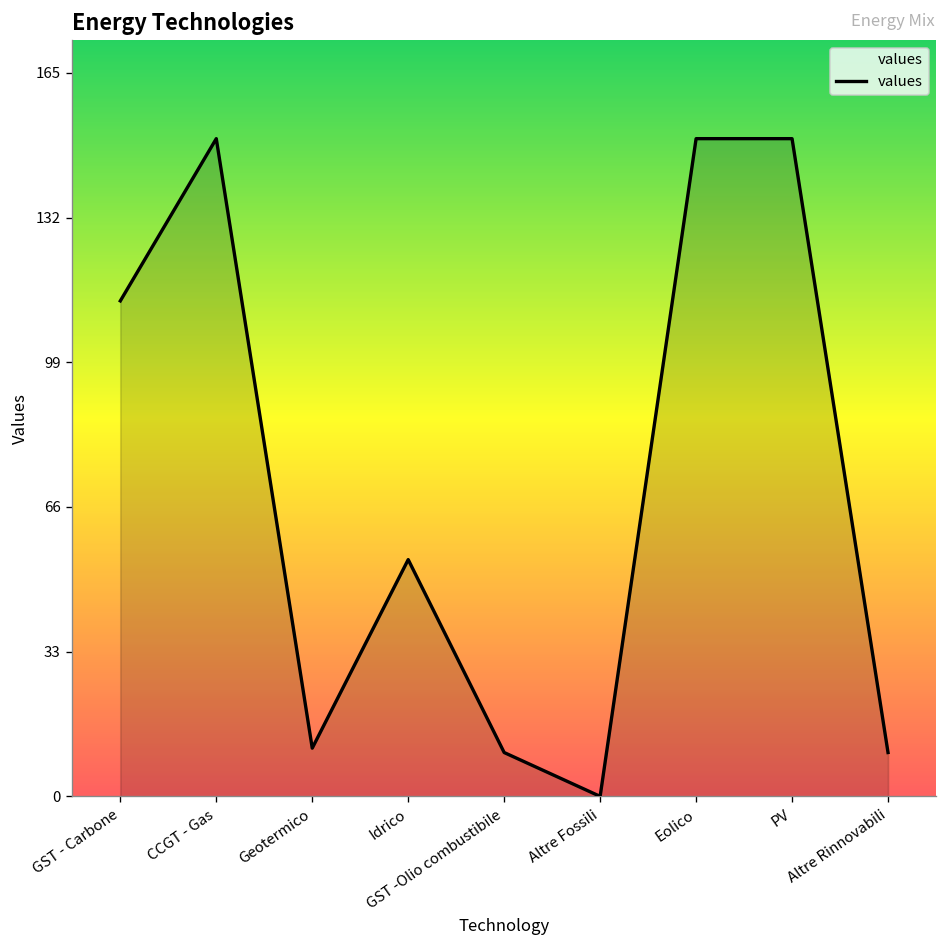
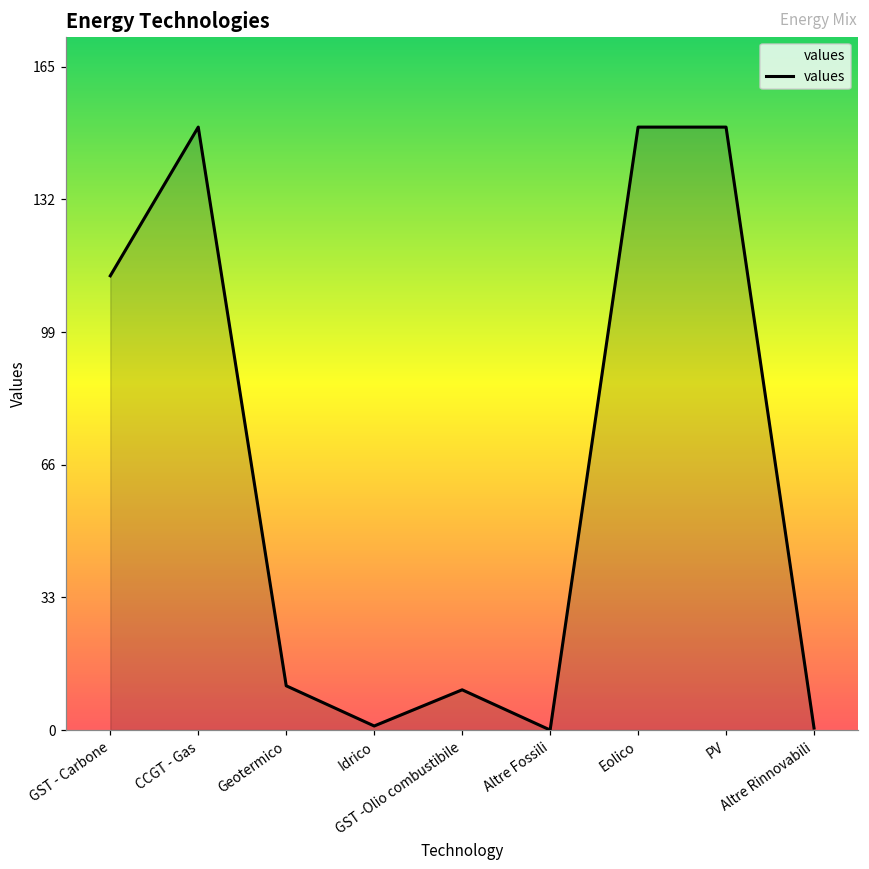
Idrico: 54 -> 1
Altre Rinnovabili: 10 -> 1
